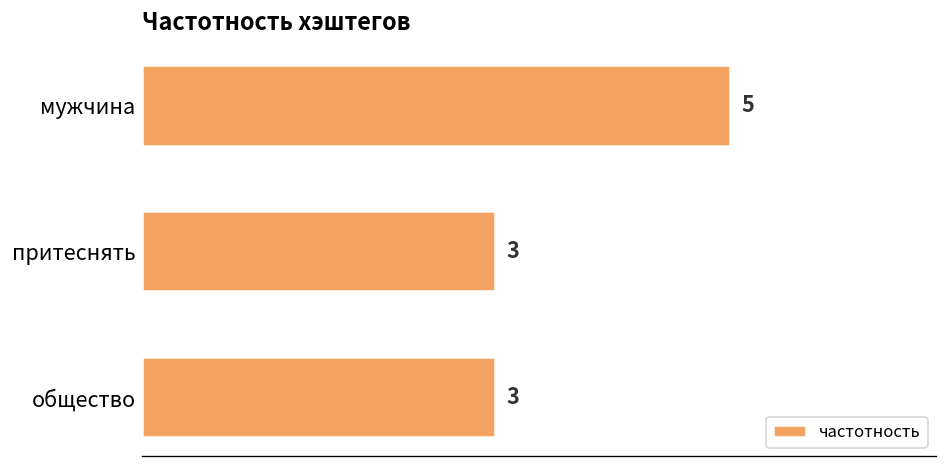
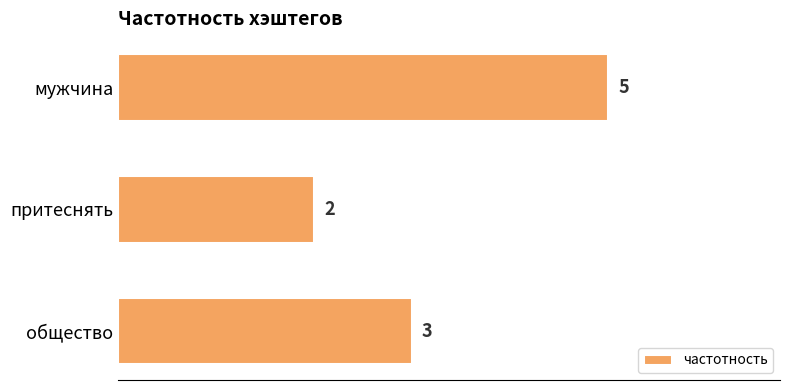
притеснять: 3 -> 2
